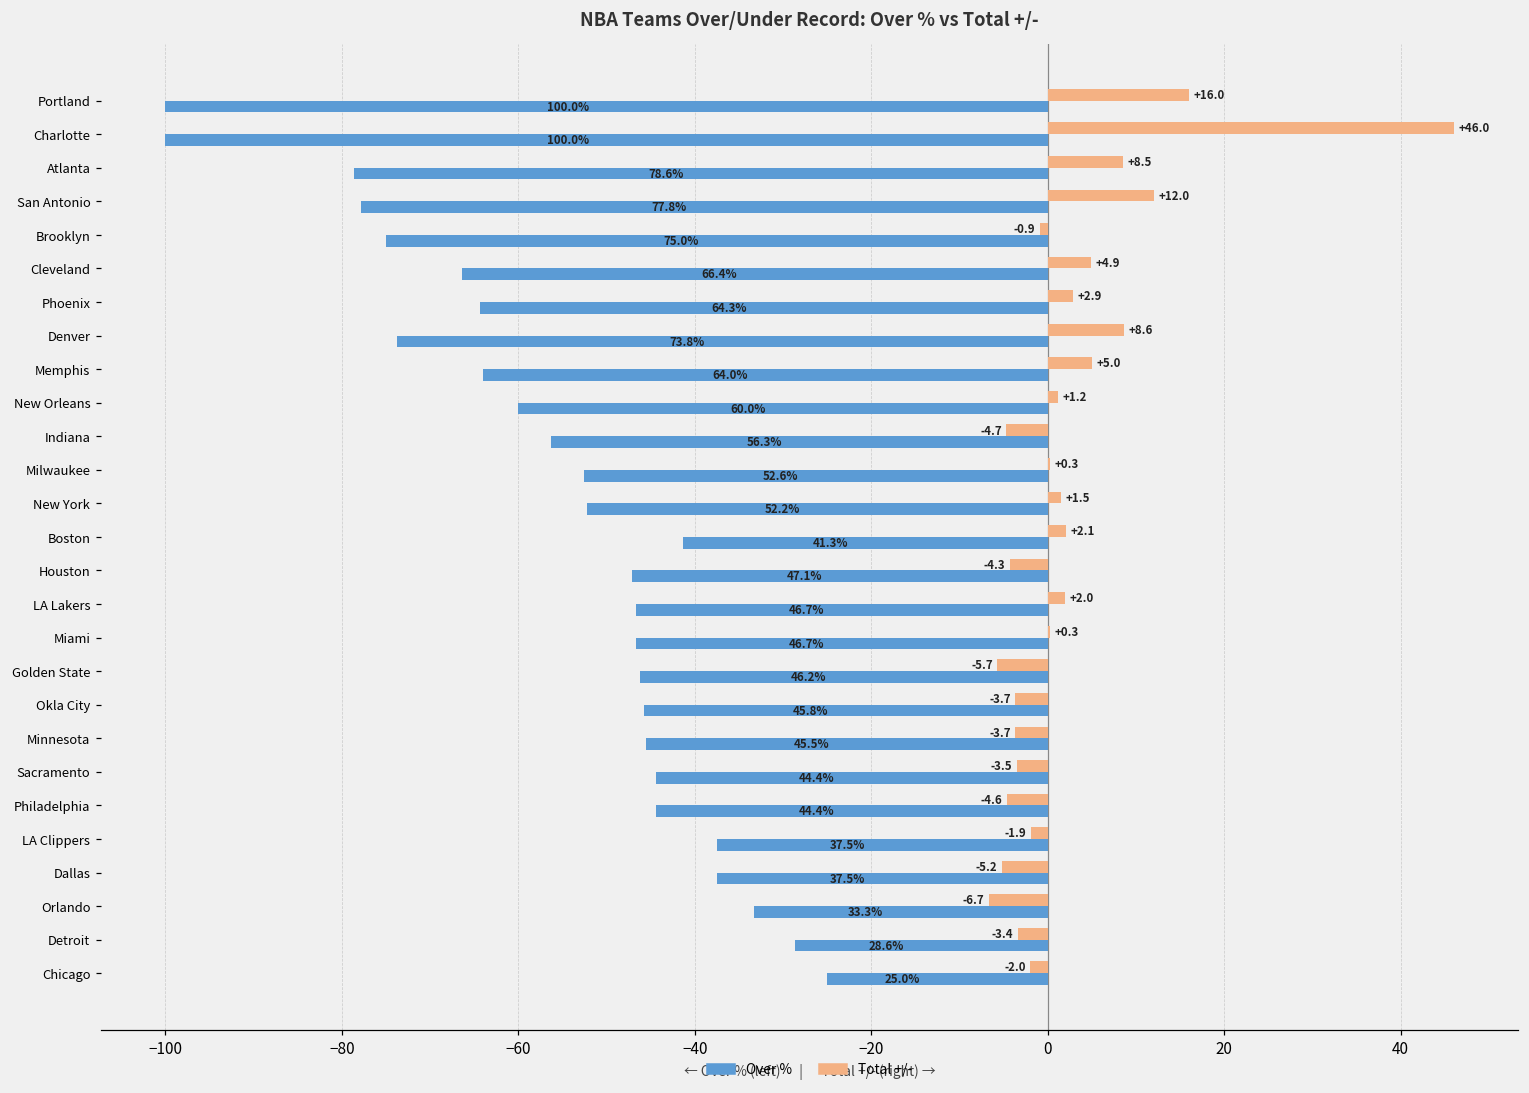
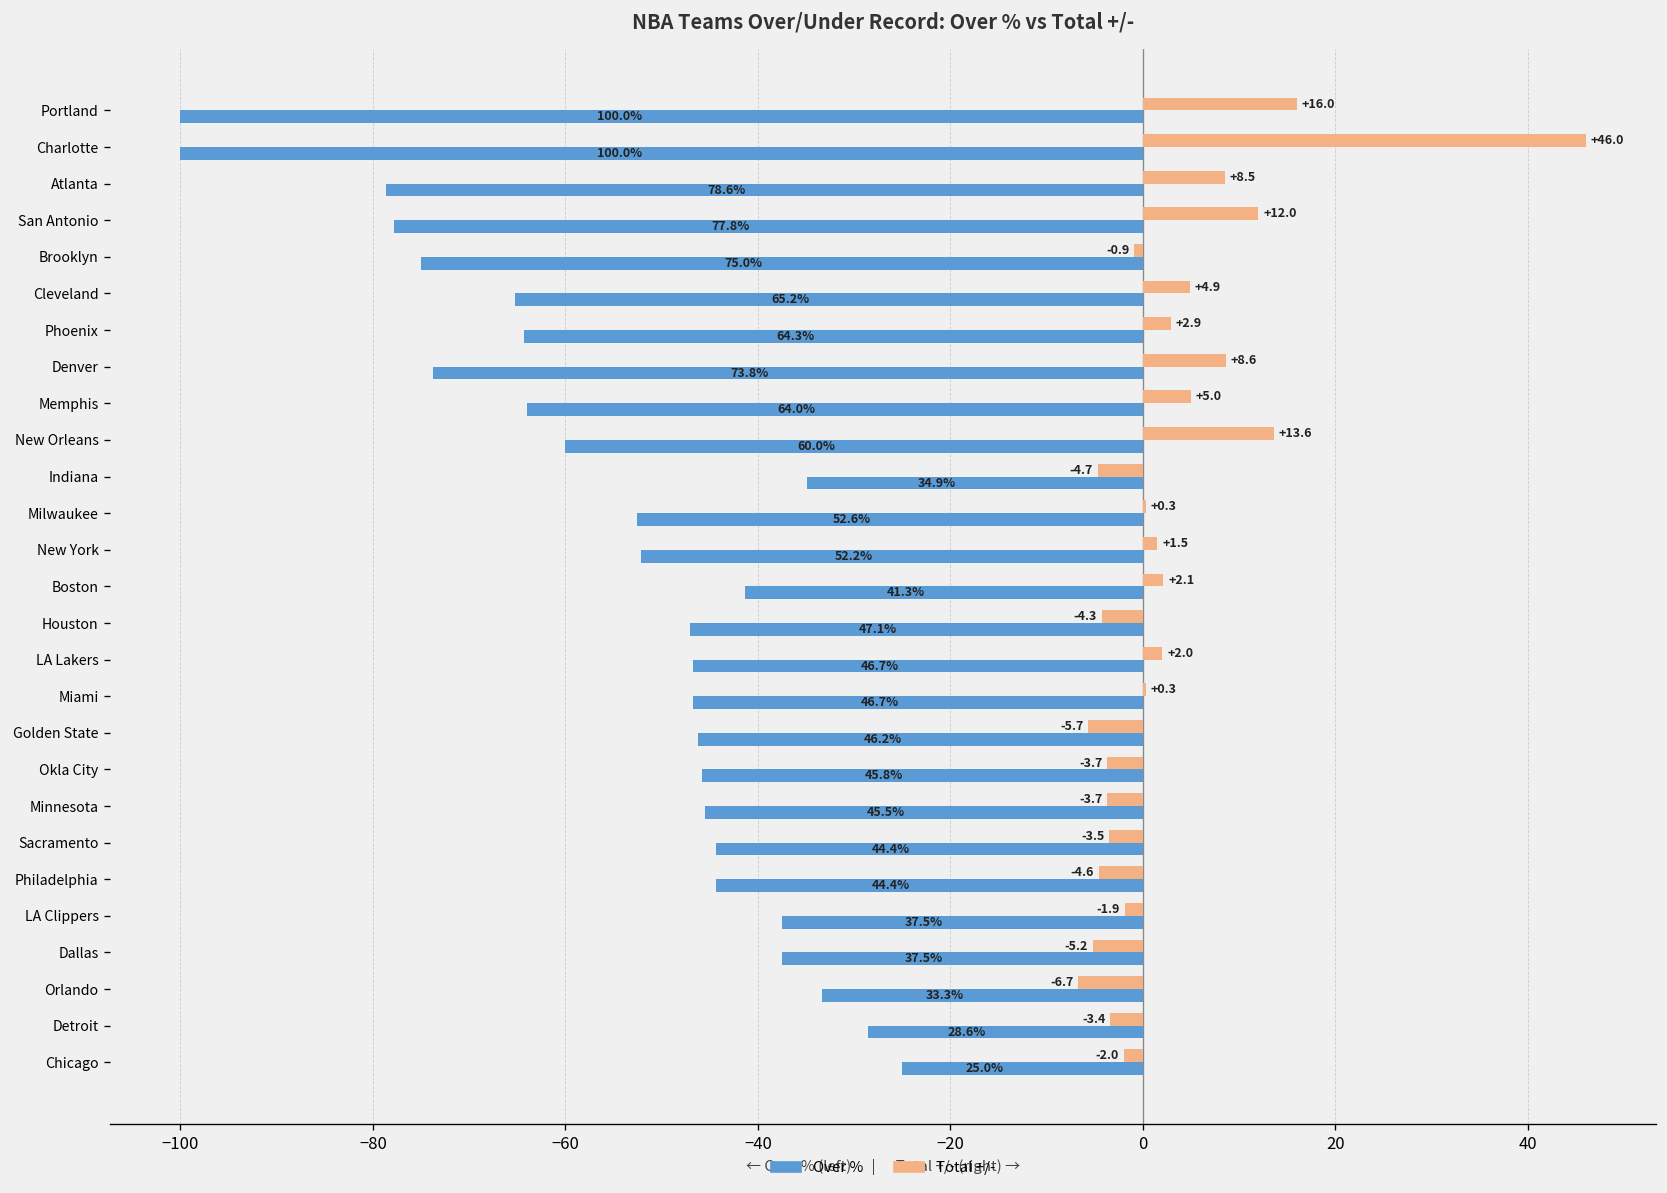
Over %, Cleveland: 66.4% -> 65.2%
Total +/-, New Orleans: +1.2 -> +13.6
Over %, Indiana: 56.3% -> 34.9%
